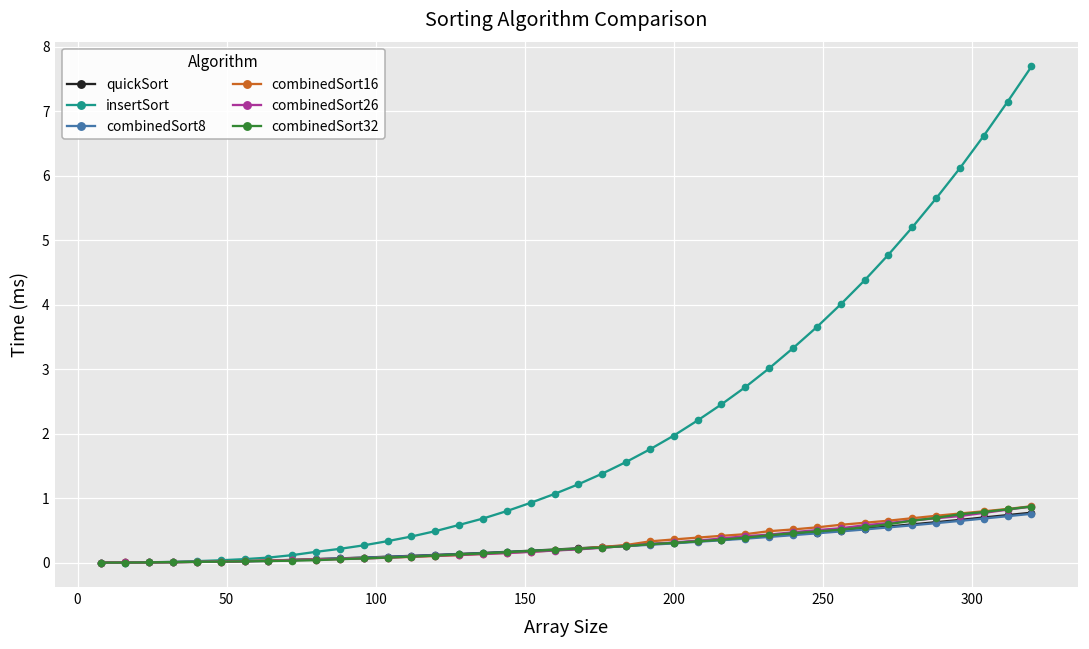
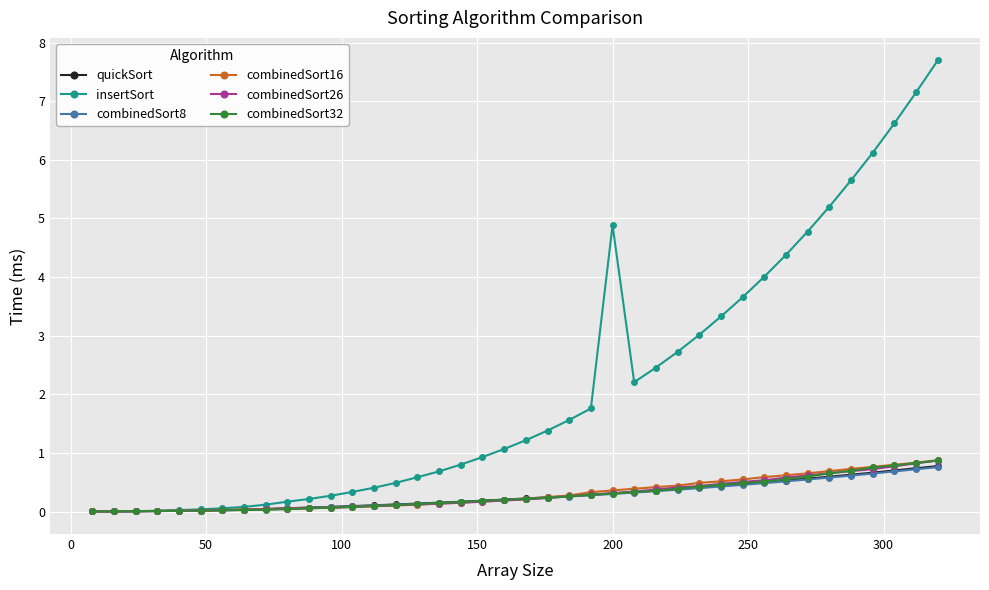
insertSort, 200: 2.0 -> 4.9
